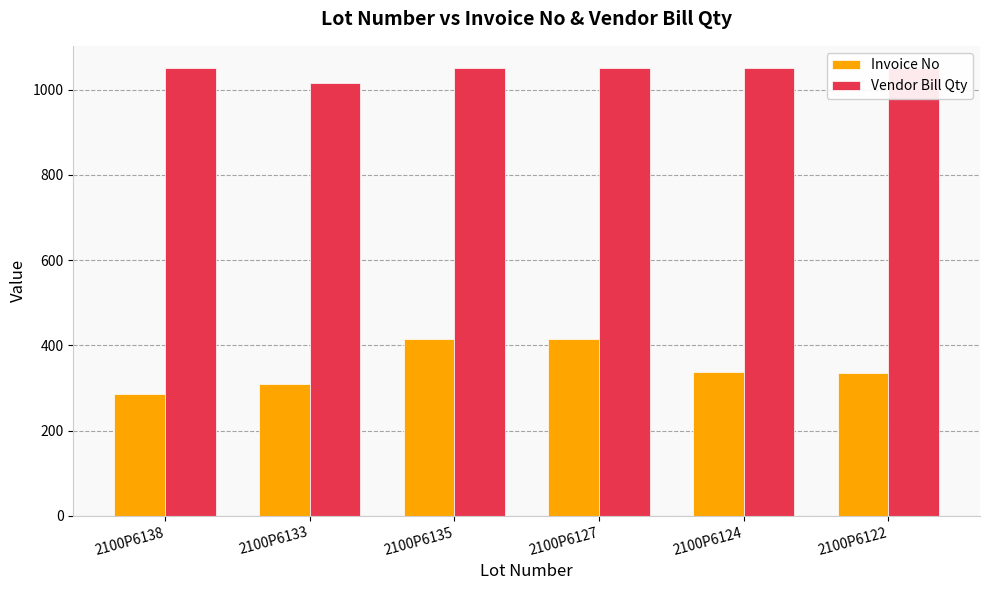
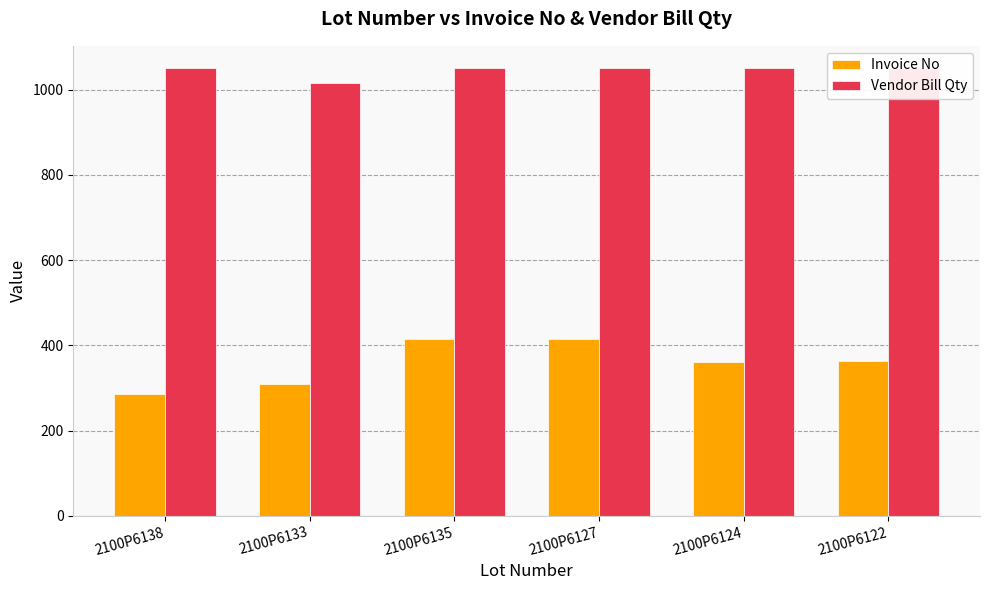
Invoice No, 2100P6124: 340 -> 360
Invoice No, 2100P6122: 340 -> 360
